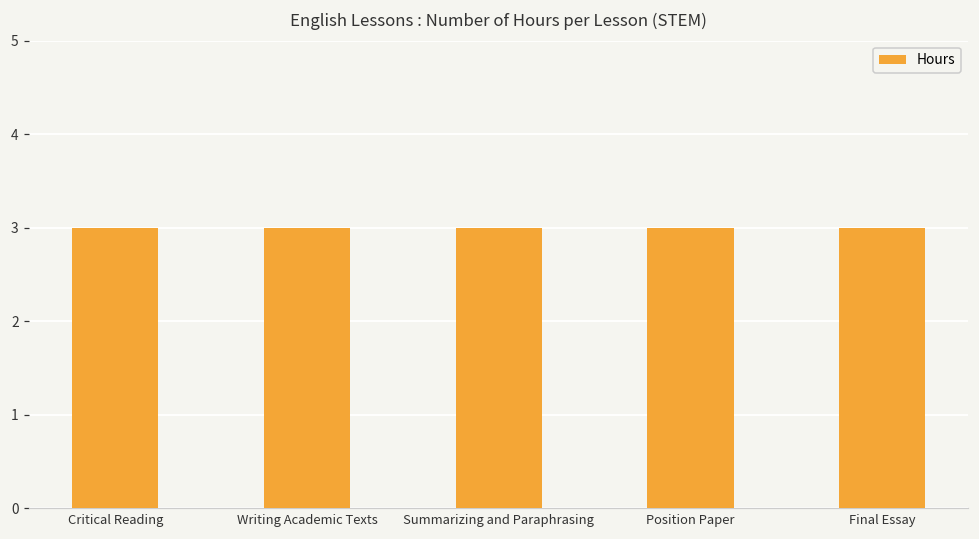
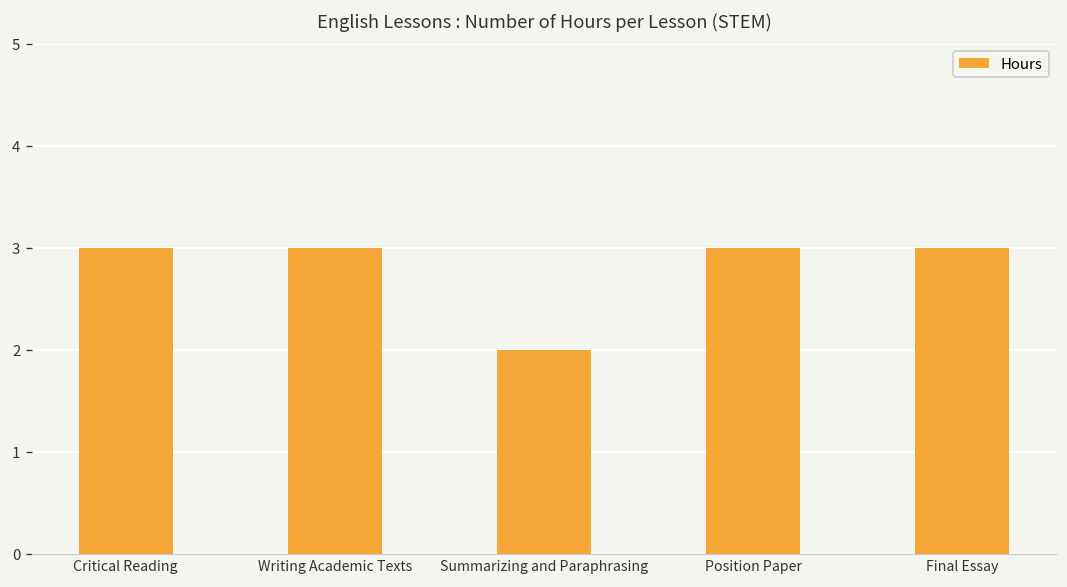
Summarizing and Paraphrasing: 3 -> 2
